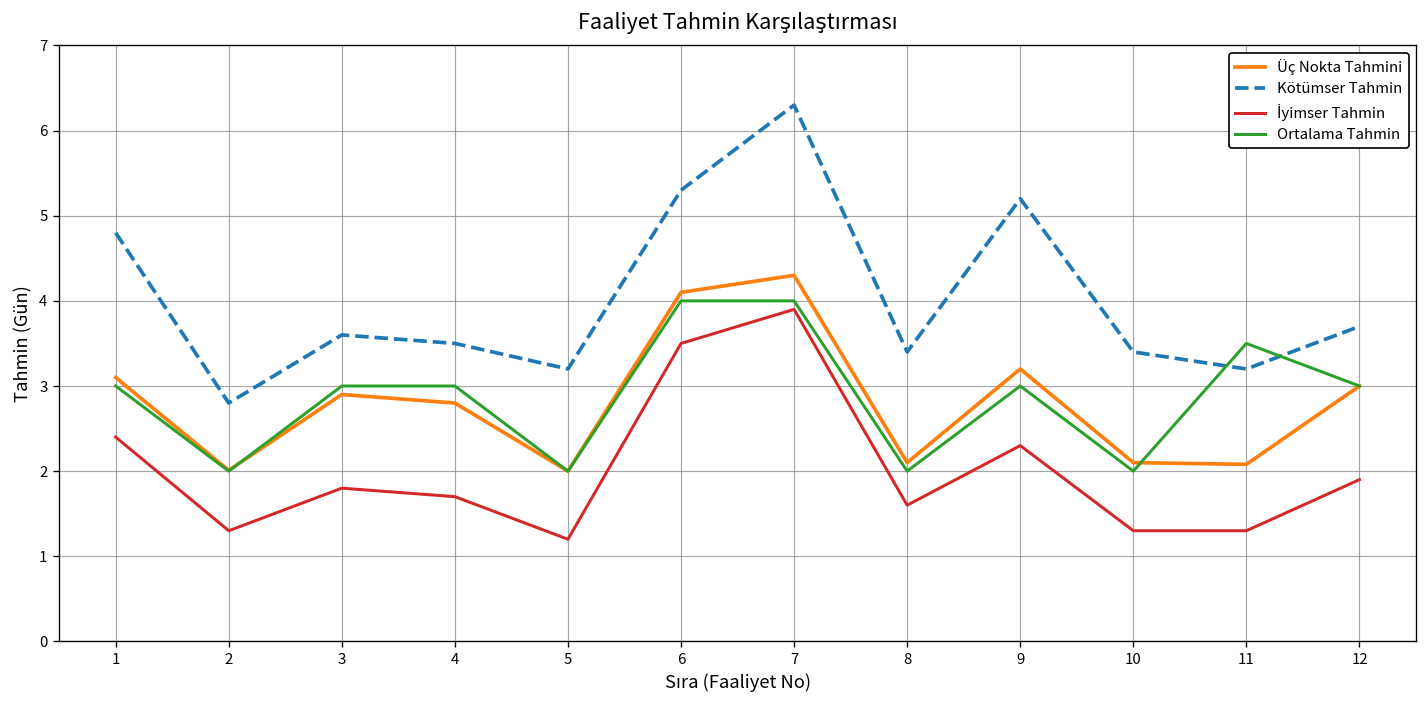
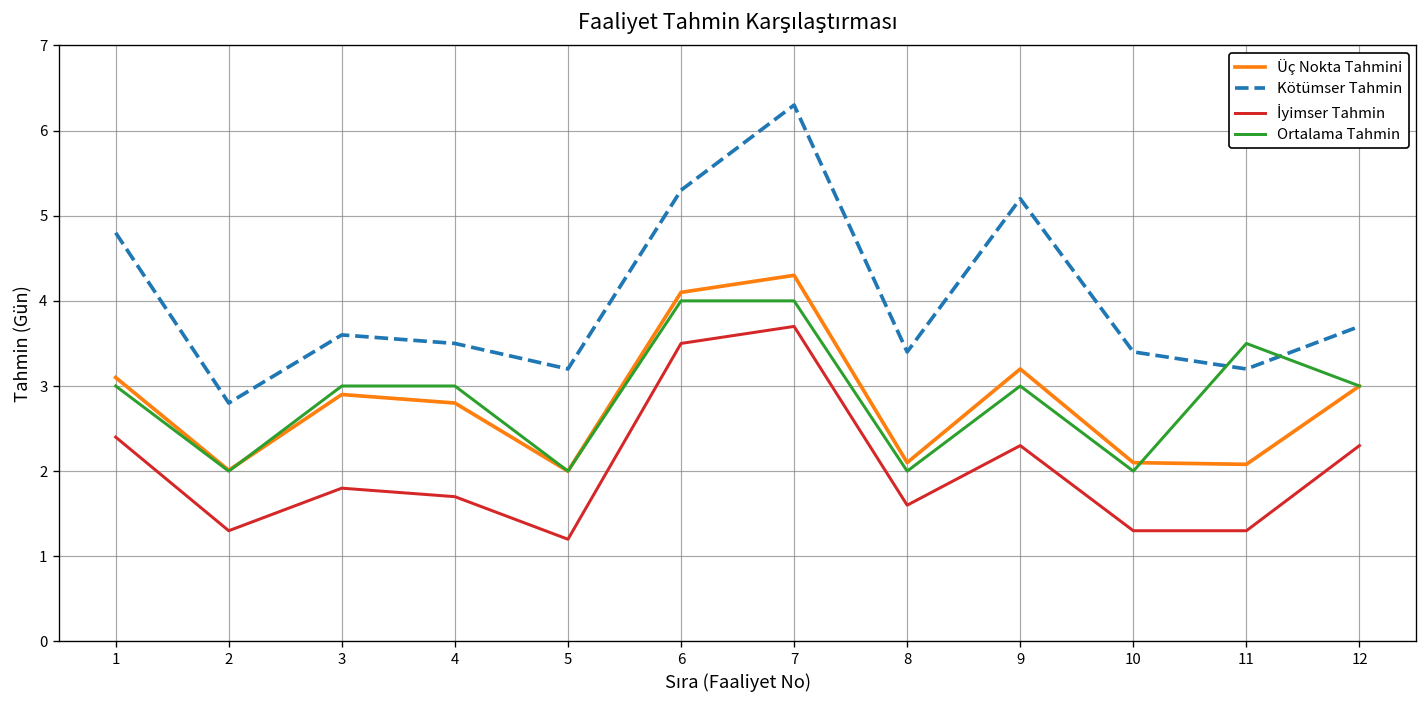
İyimser Tahmin, 7: 3.9 -> 3.7
İyimser Tahmin, 12: 1.9 -> 2.3
